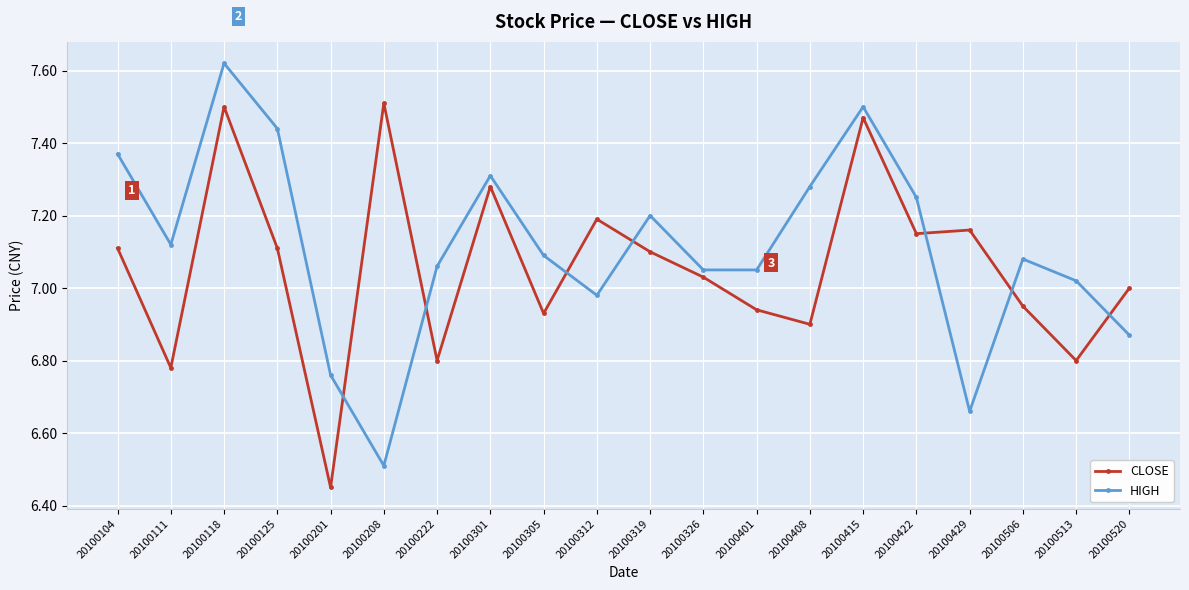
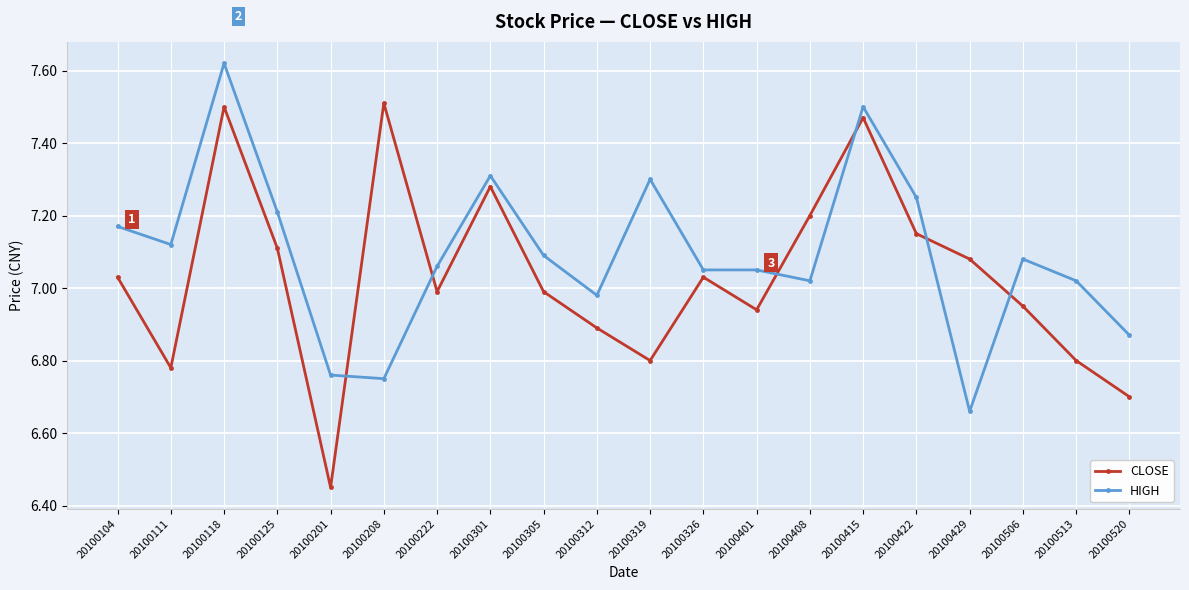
CLOSE, 20100104: 7.11 -> 7.03
HIGH, 20100104: 7.37 -> 7.17
HIGH, 20100125: 7.44 -> 7.21
HIGH, 20100208: 6.51 -> 6.75
CLOSE, 20100222: 6.80 -> 6.99
CLOSE, 20100305: 6.93 -> 6.99
CLOSE, 20100312: 7.19 -> 6.89
CLOSE, 20100319: 7.1 -> 6.8
HIGH, 20100319: 7.2 -> 7.3
CLOSE, 20100408: 6.9 -> 7.2
HIGH, 20100408: 7.28 -> 7.02
CLOSE, 20100429: 7.16 -> 7.08
CLOSE, 20100520: 7.0 -> 6.7
